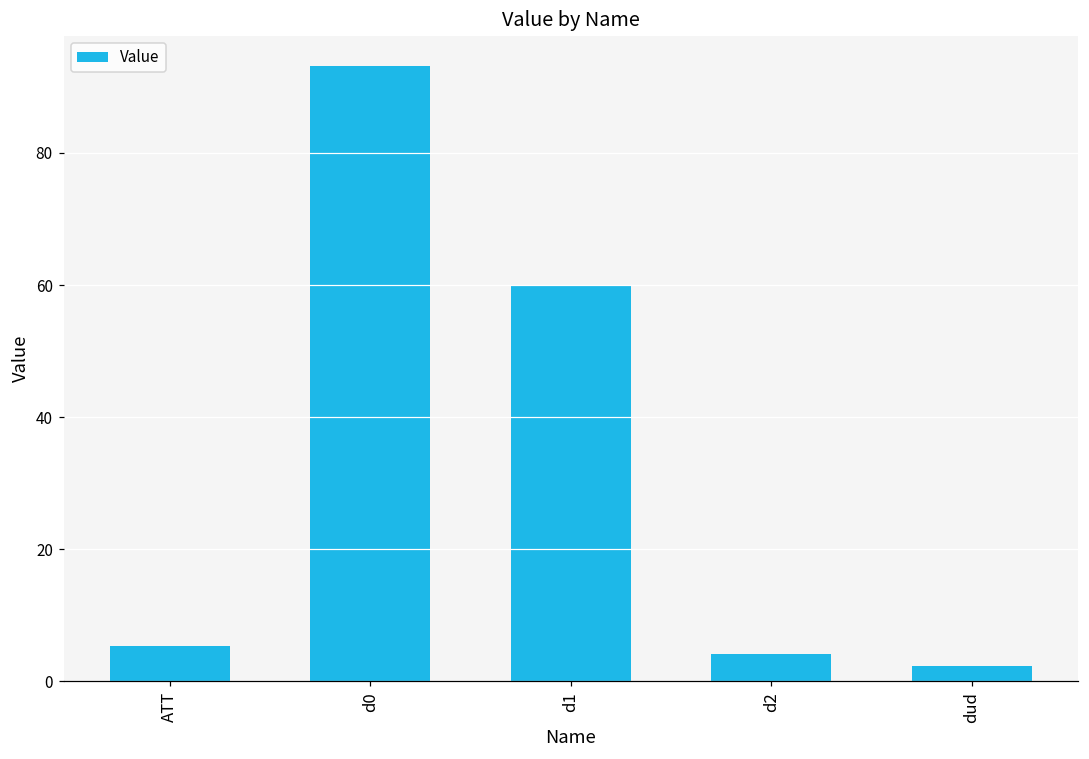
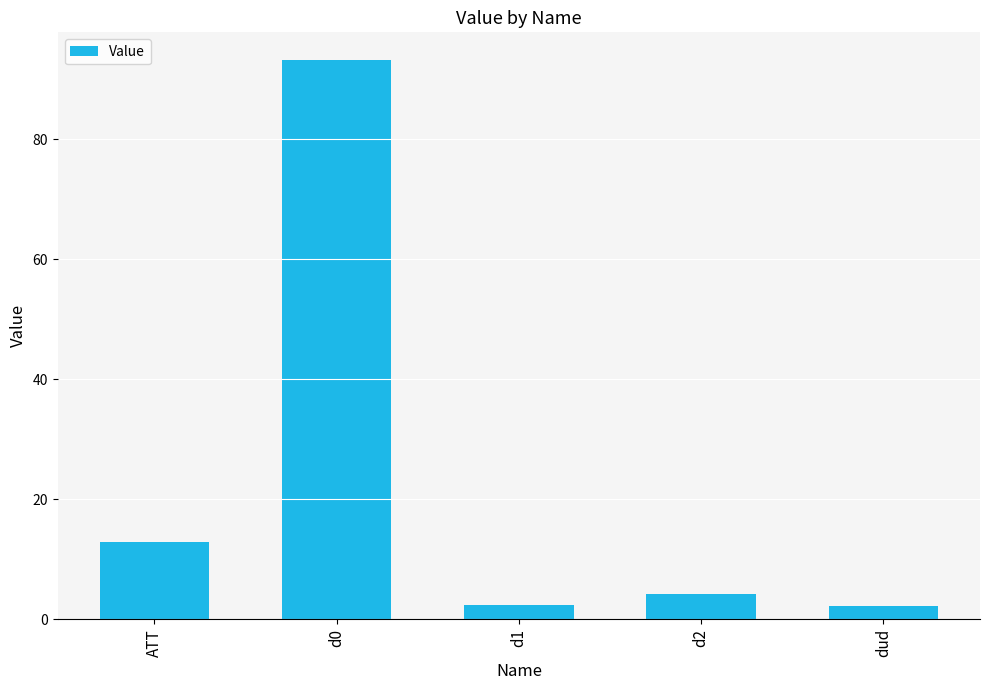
ATT: 5 -> 13
d1: 60 -> 2
